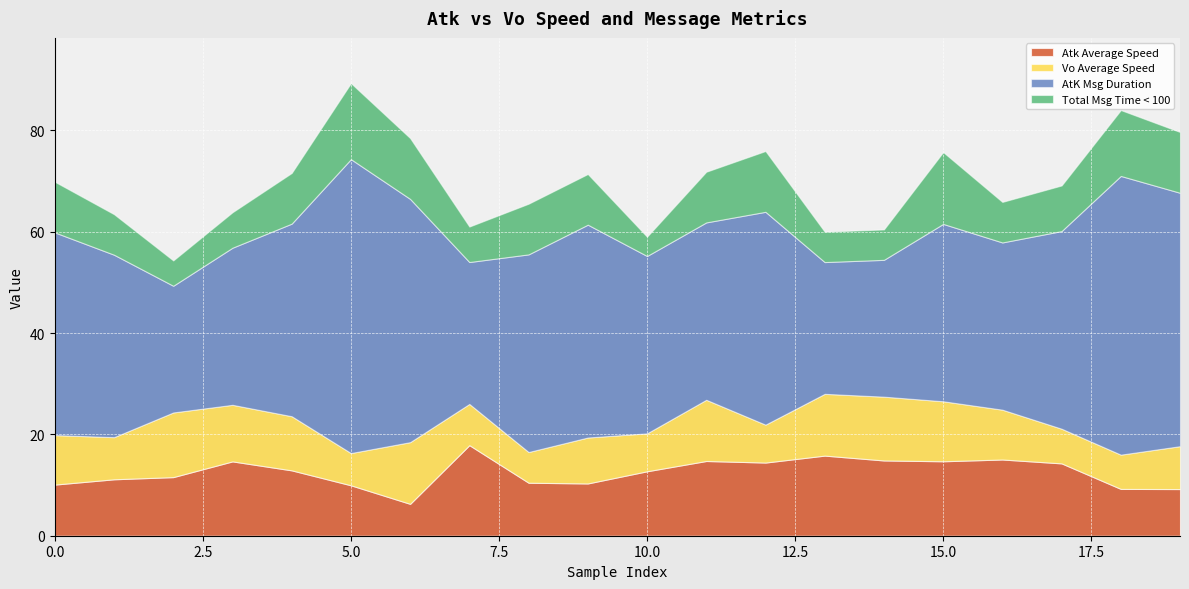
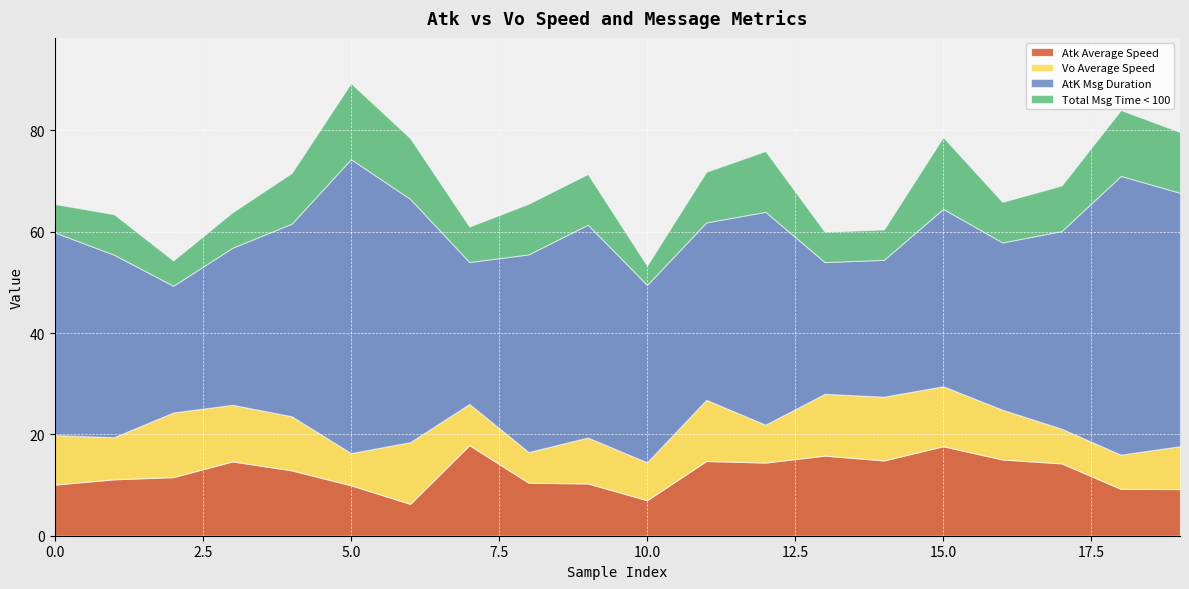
Total Msg Time < 100, 0.0: 10 -> 6
Atk Average Speed, 10.0: 13 -> 7
Atk Average Speed, 15.0: 15 -> 18
